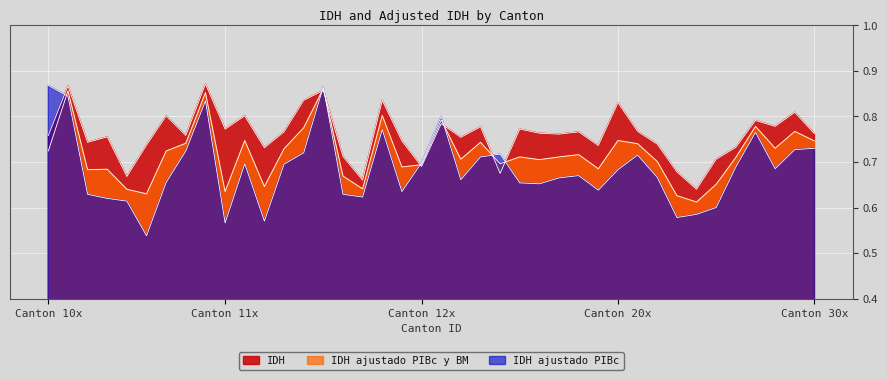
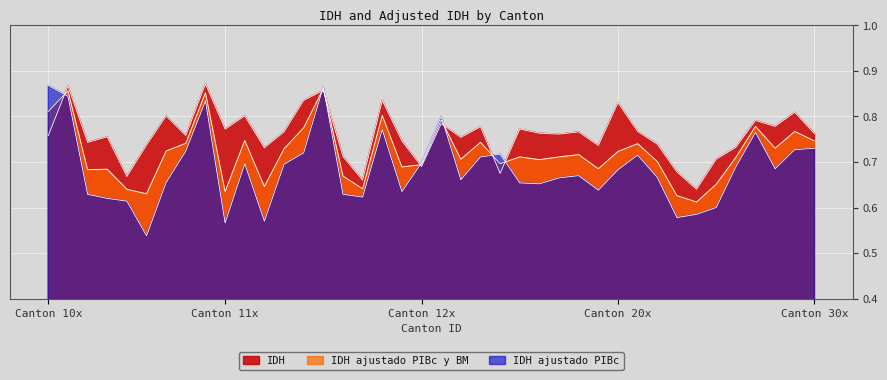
IDH ajustado PIBc y BM, Canton 10x: 0.72 -> 0.81
IDH ajustado PIBc y BM, Canton 20x: 0.75 -> 0.72
